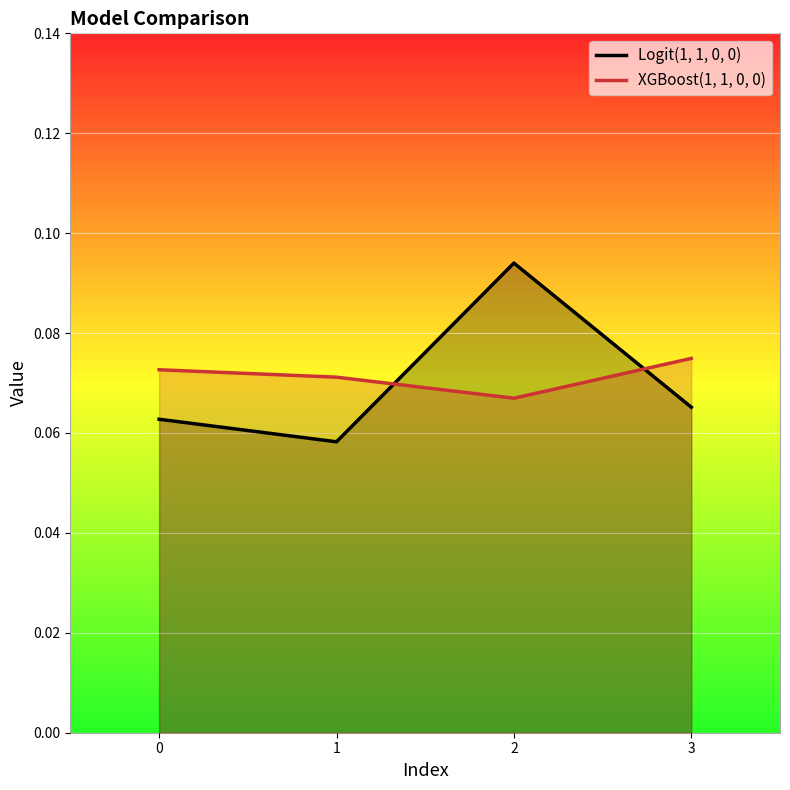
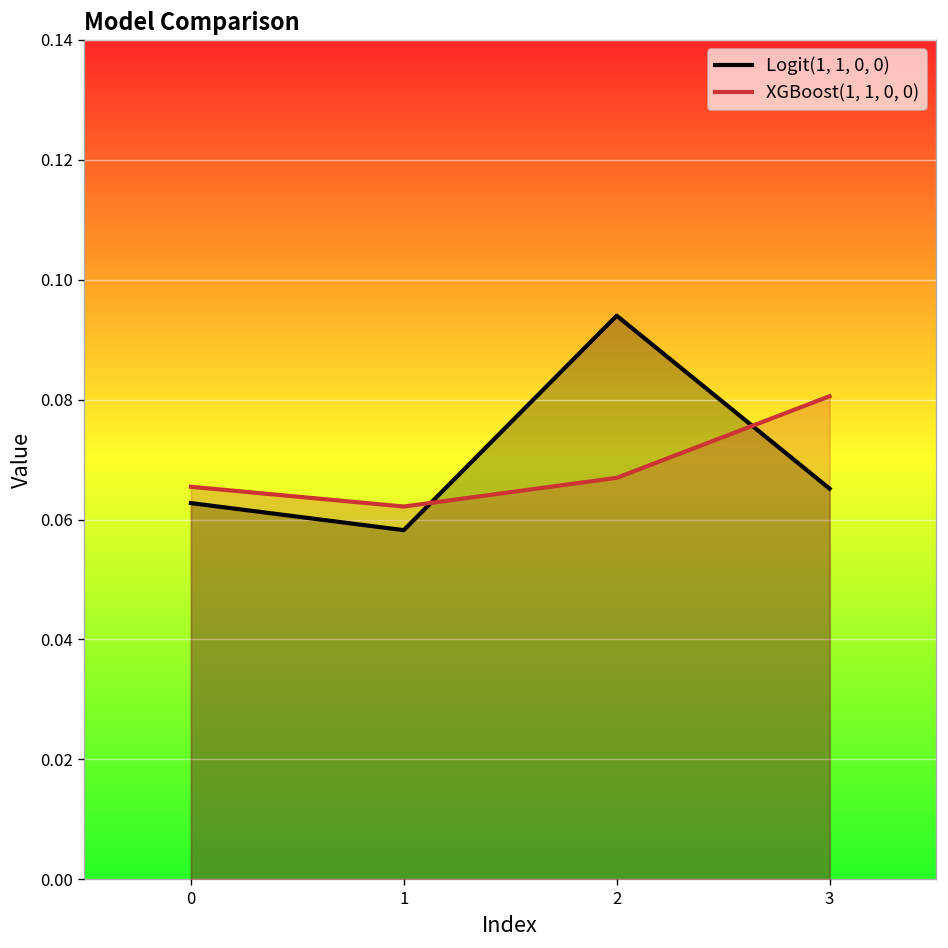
XGBoost(1, 1, 0, 0), 0: 0.073 -> 0.065
XGBoost(1, 1, 0, 0), 1: 0.071 -> 0.062
XGBoost(1, 1, 0, 0), 3: 0.075 -> 0.081
